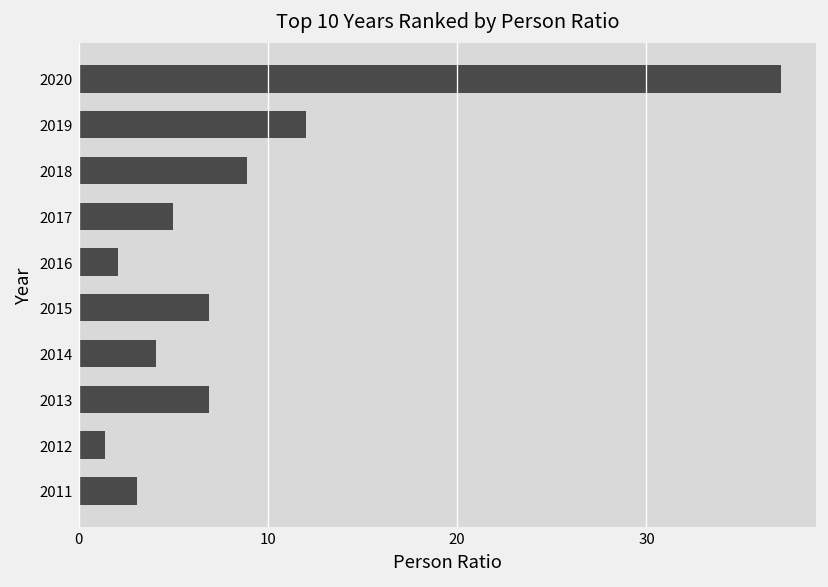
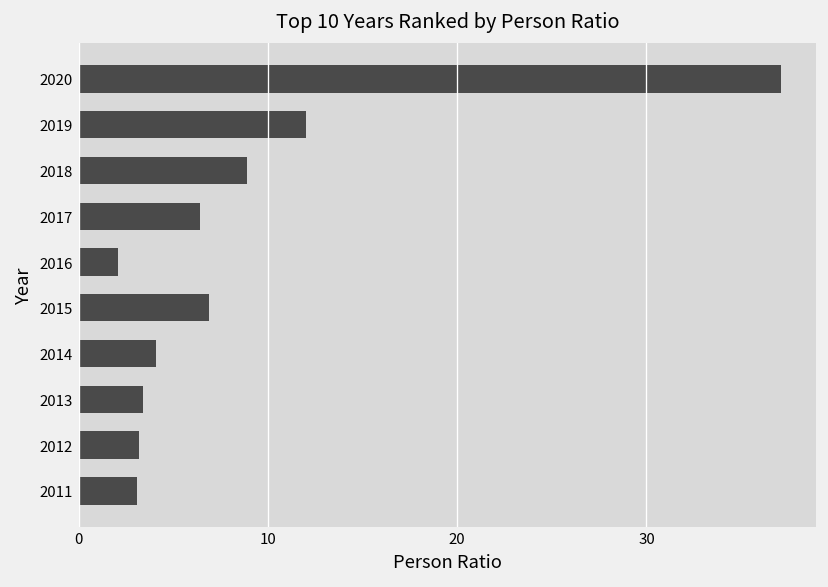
2017: 5.0 -> 6.4
2013: 6.9 -> 3.4
2012: 1.4 -> 3.2
